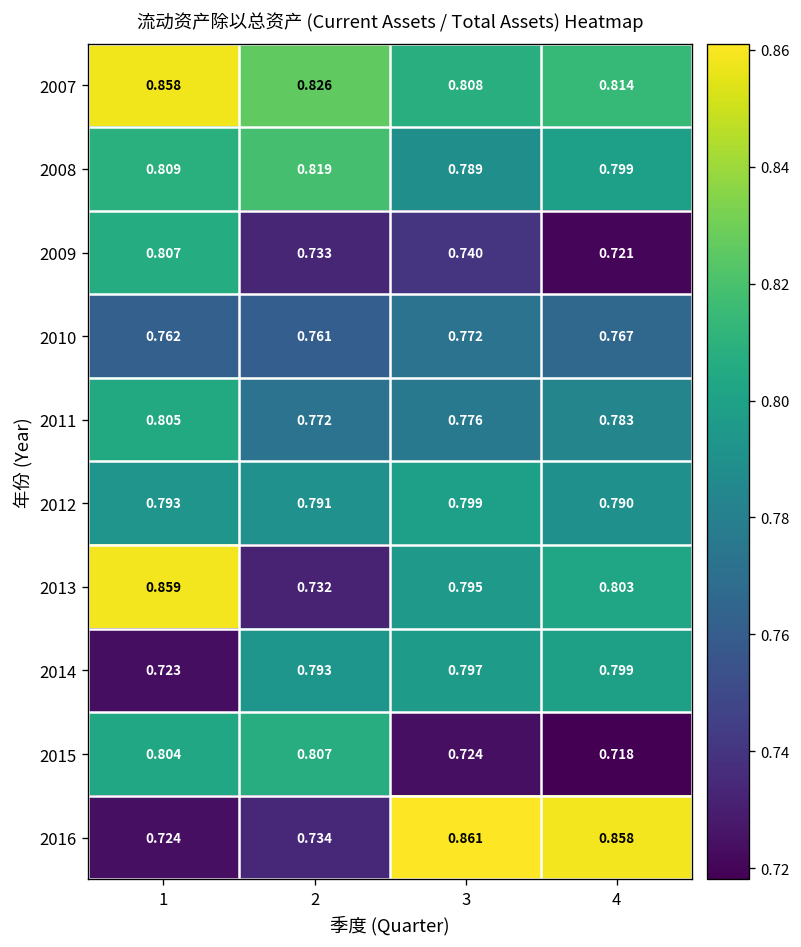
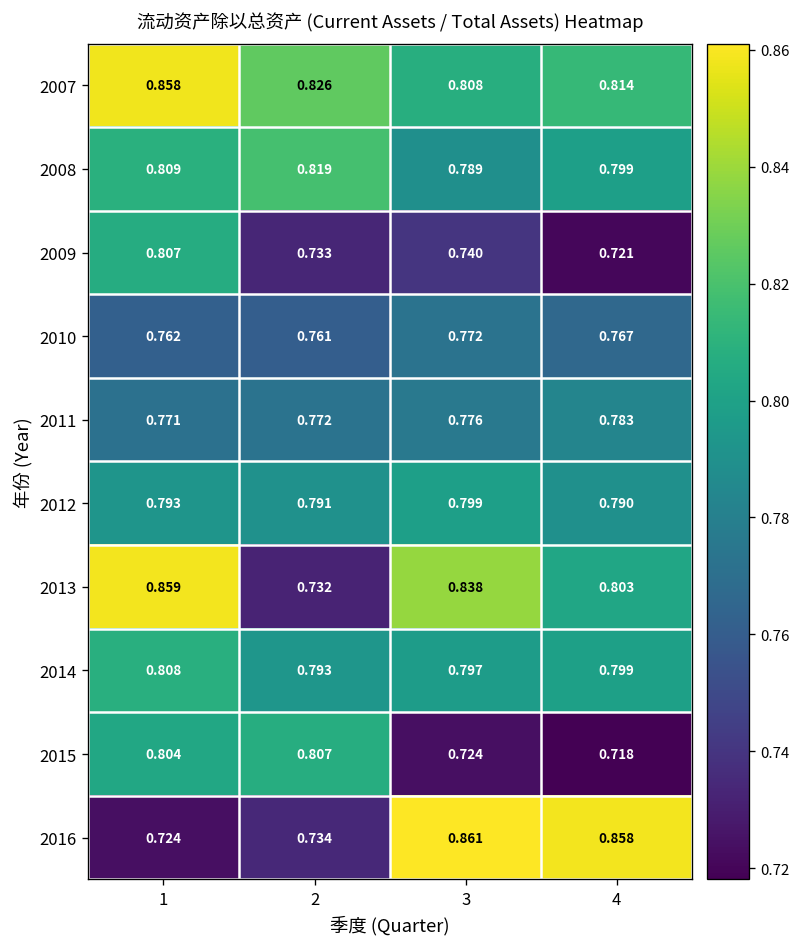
2011, 1: 0.805 -> 0.771
2013, 3: 0.795 -> 0.838
2014, 1: 0.723 -> 0.808
